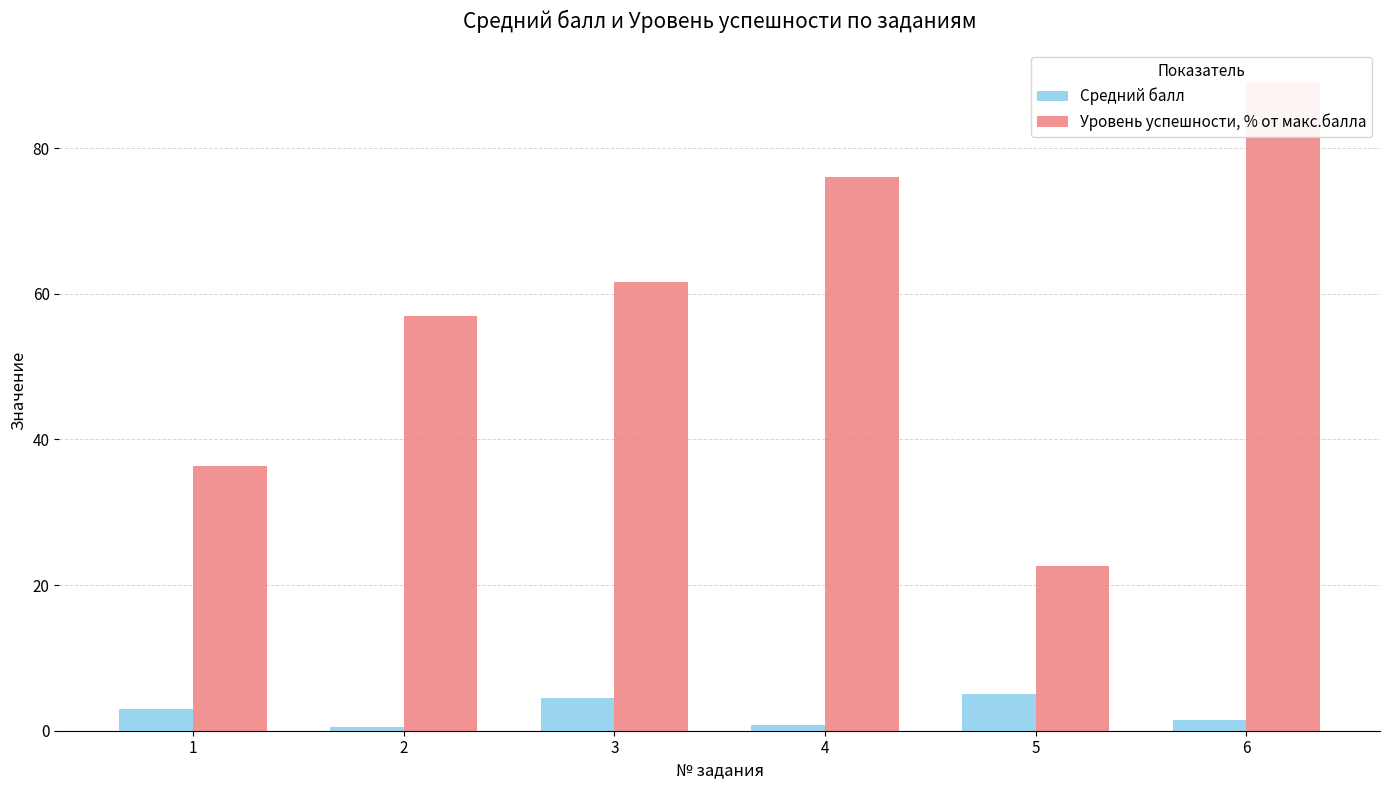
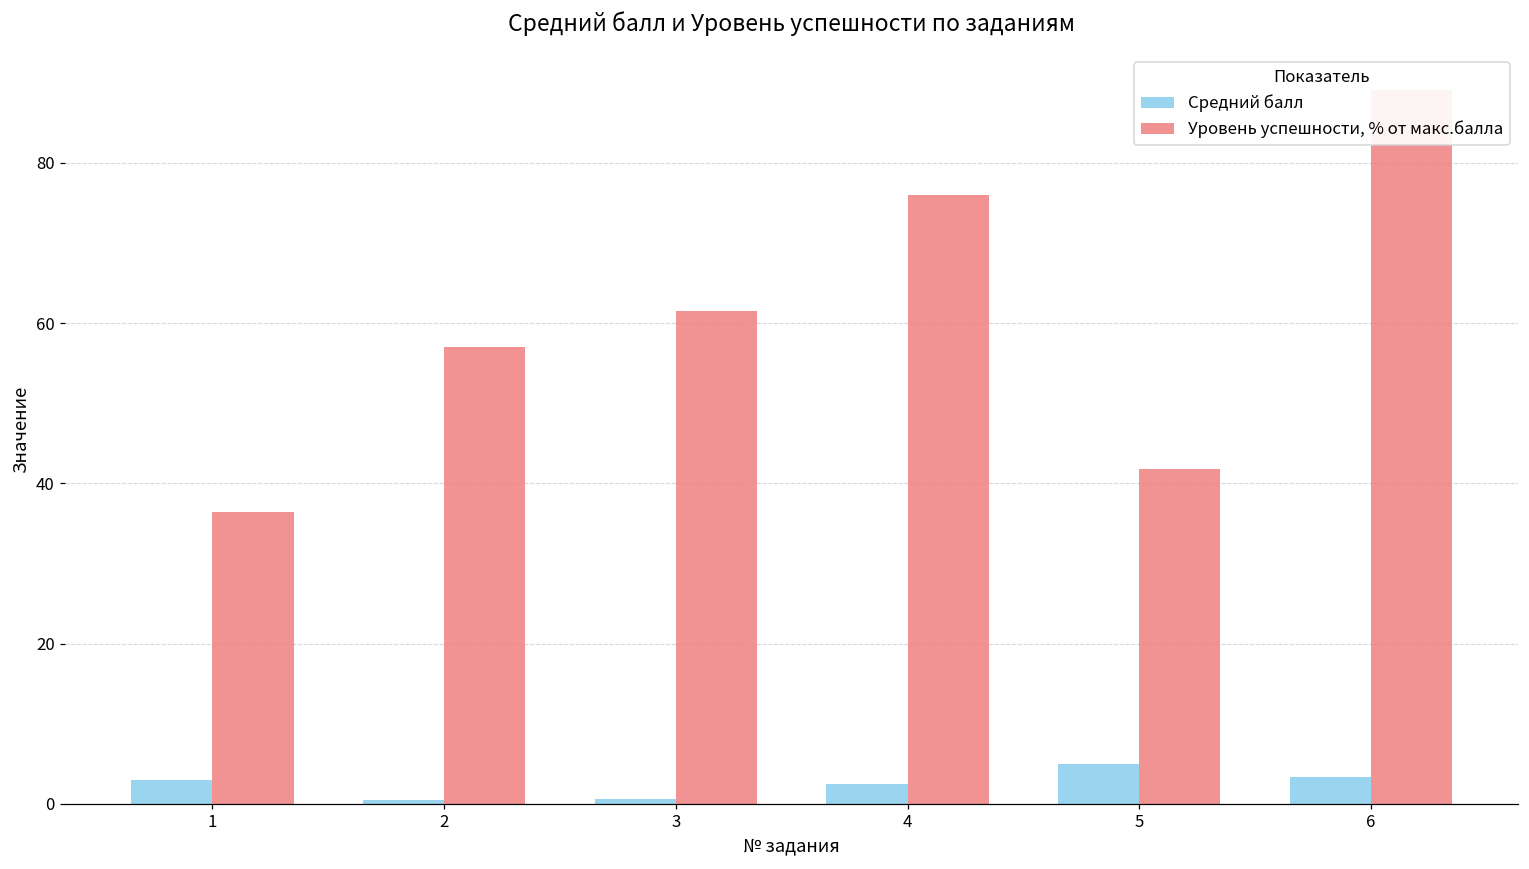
Средний балл, 3: 5 -> 1
Средний балл, 4: 1 -> 2
Уровень успешности, % от макс.балла, 5: 23 -> 42
Средний балл, 6: 1 -> 3
